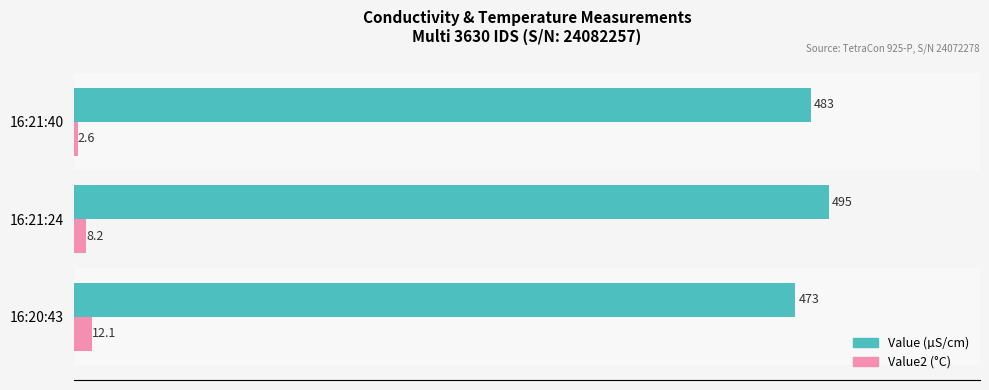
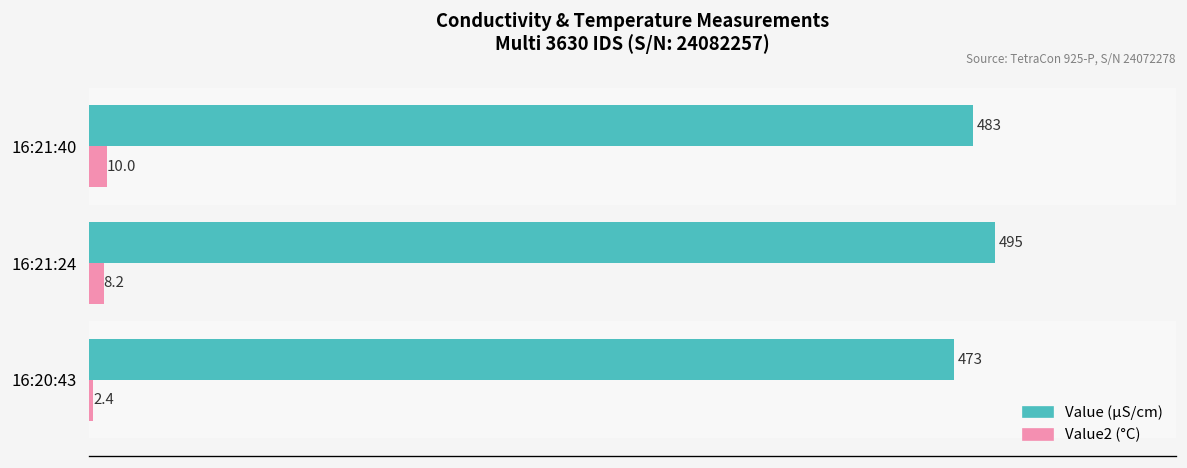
Value2 (°C), 16:21:40: 2.6 -> 10.0
Value2 (°C), 16:20:43: 12.1 -> 2.4
